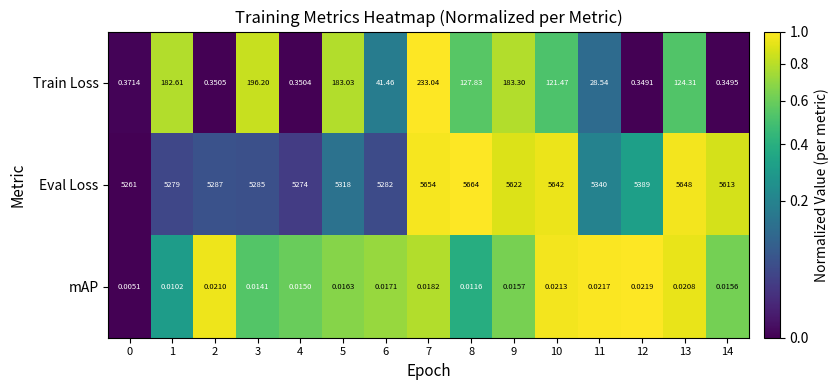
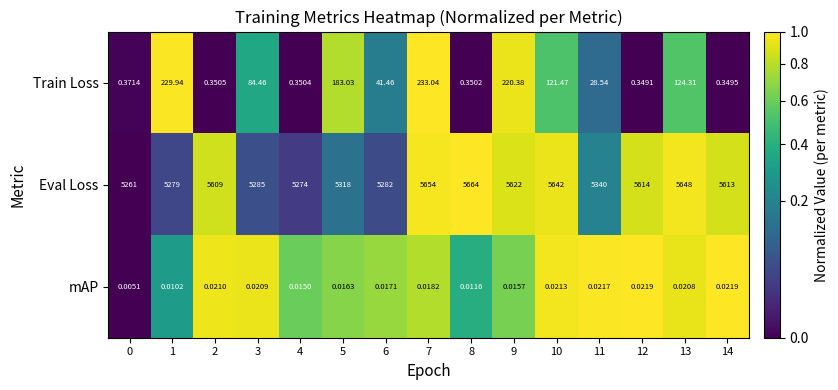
Train Loss, 1: 182.61 -> 229.94
Train Loss, 3: 196.20 -> 84.46
Train Loss, 8: 127.83 -> 0.3502
Train Loss, 9: 183.30 -> 220.38
Eval Loss, 2: 5287 -> 5609
Eval Loss, 12: 5389 -> 5614
mAP, 3: 0.0141 -> 0.0209
mAP, 14: 0.0156 -> 0.0219
